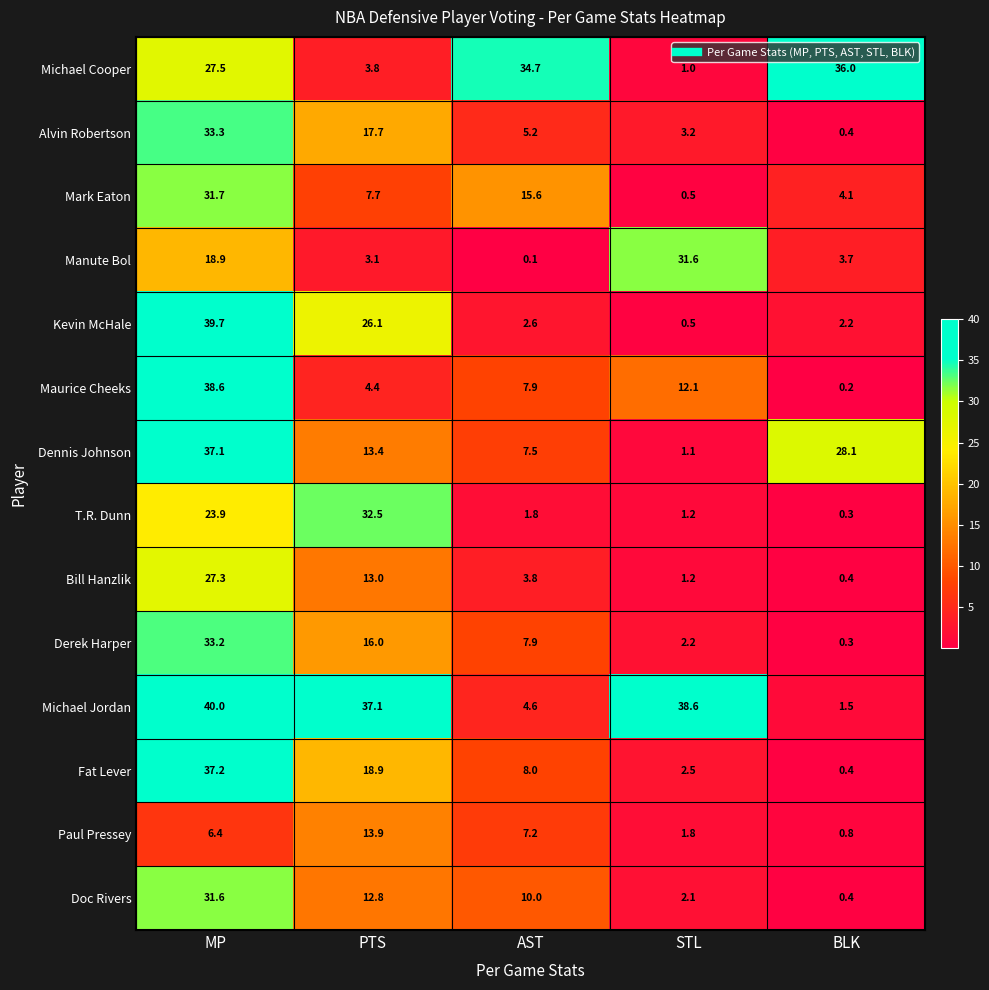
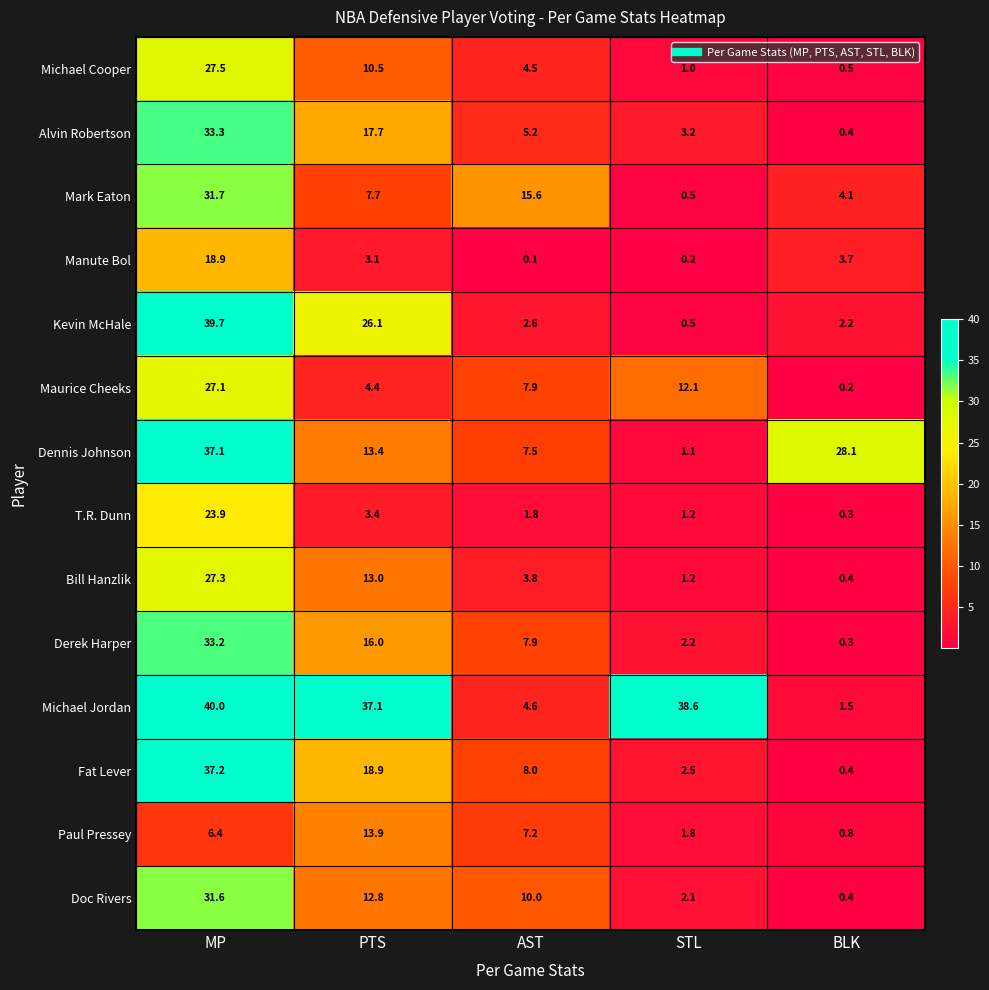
Michael Cooper, PTS: 3.8 -> 10.5
Michael Cooper, AST: 34.7 -> 4.5
Michael Cooper, BLK: 36.0 -> 0.5
Manute Bol, STL: 31.6 -> 0.2
Maurice Cheeks, MP: 38.6 -> 27.1
T.R. Dunn, PTS: 32.5 -> 3.4
